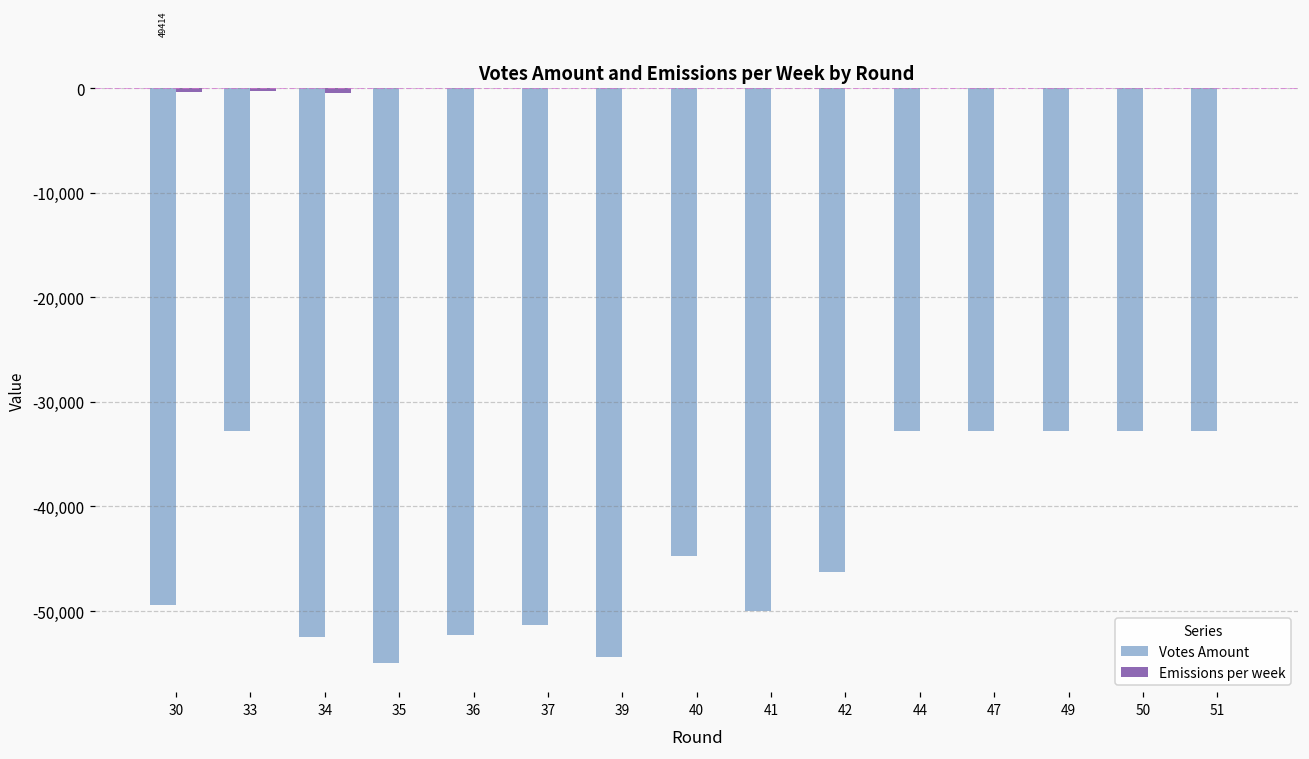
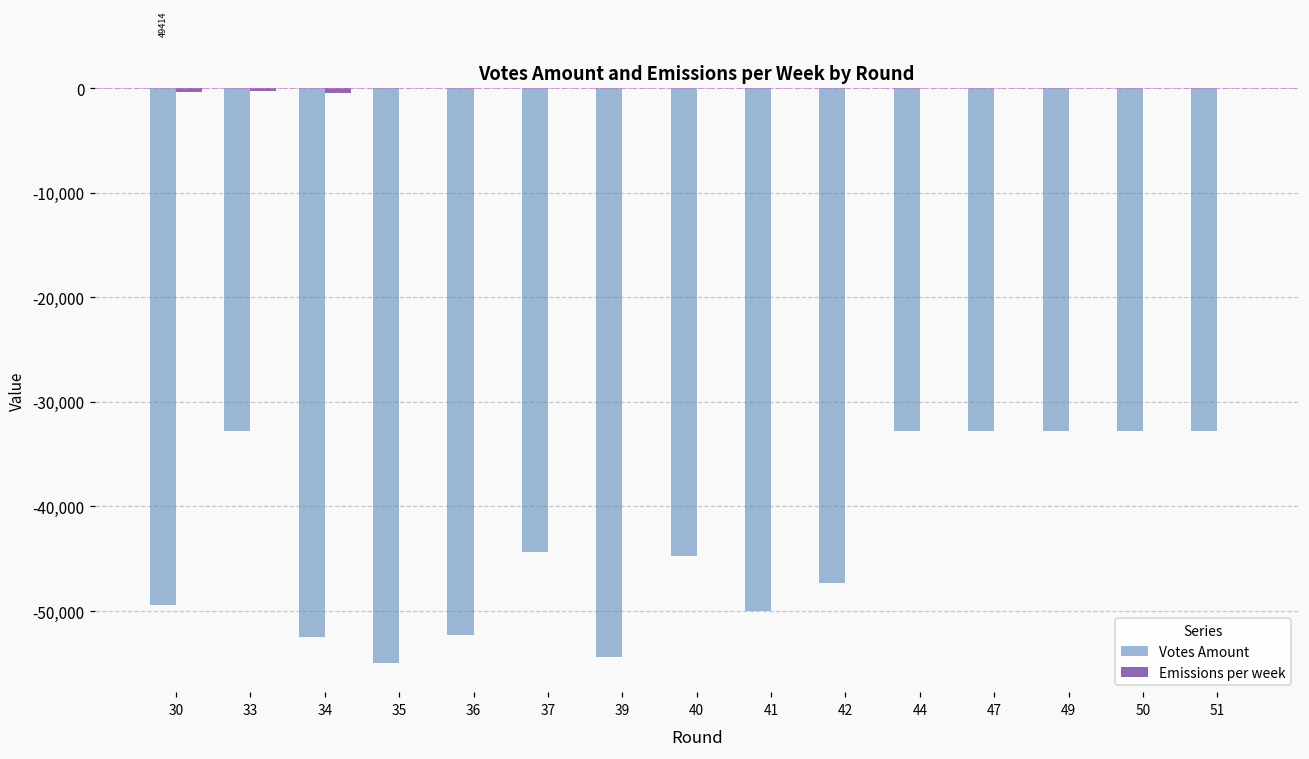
Votes Amount, 37: -51,000 -> -44,000
Votes Amount, 42: -46,000 -> -47,000
